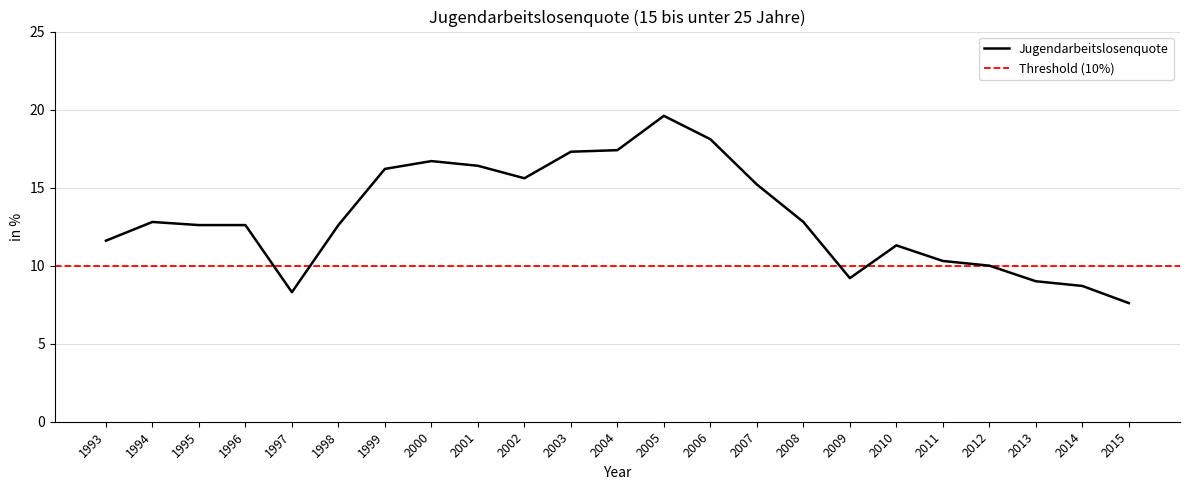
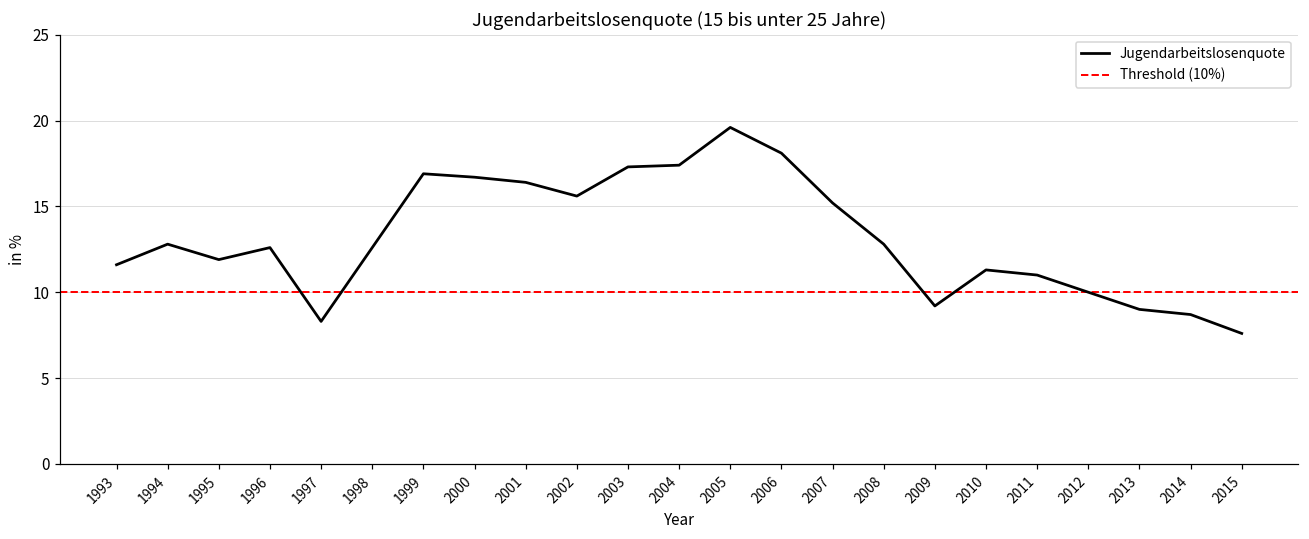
1995: 12.6 -> 11.9
1999: 16.2 -> 16.9
2011: 10.3 -> 11.0
